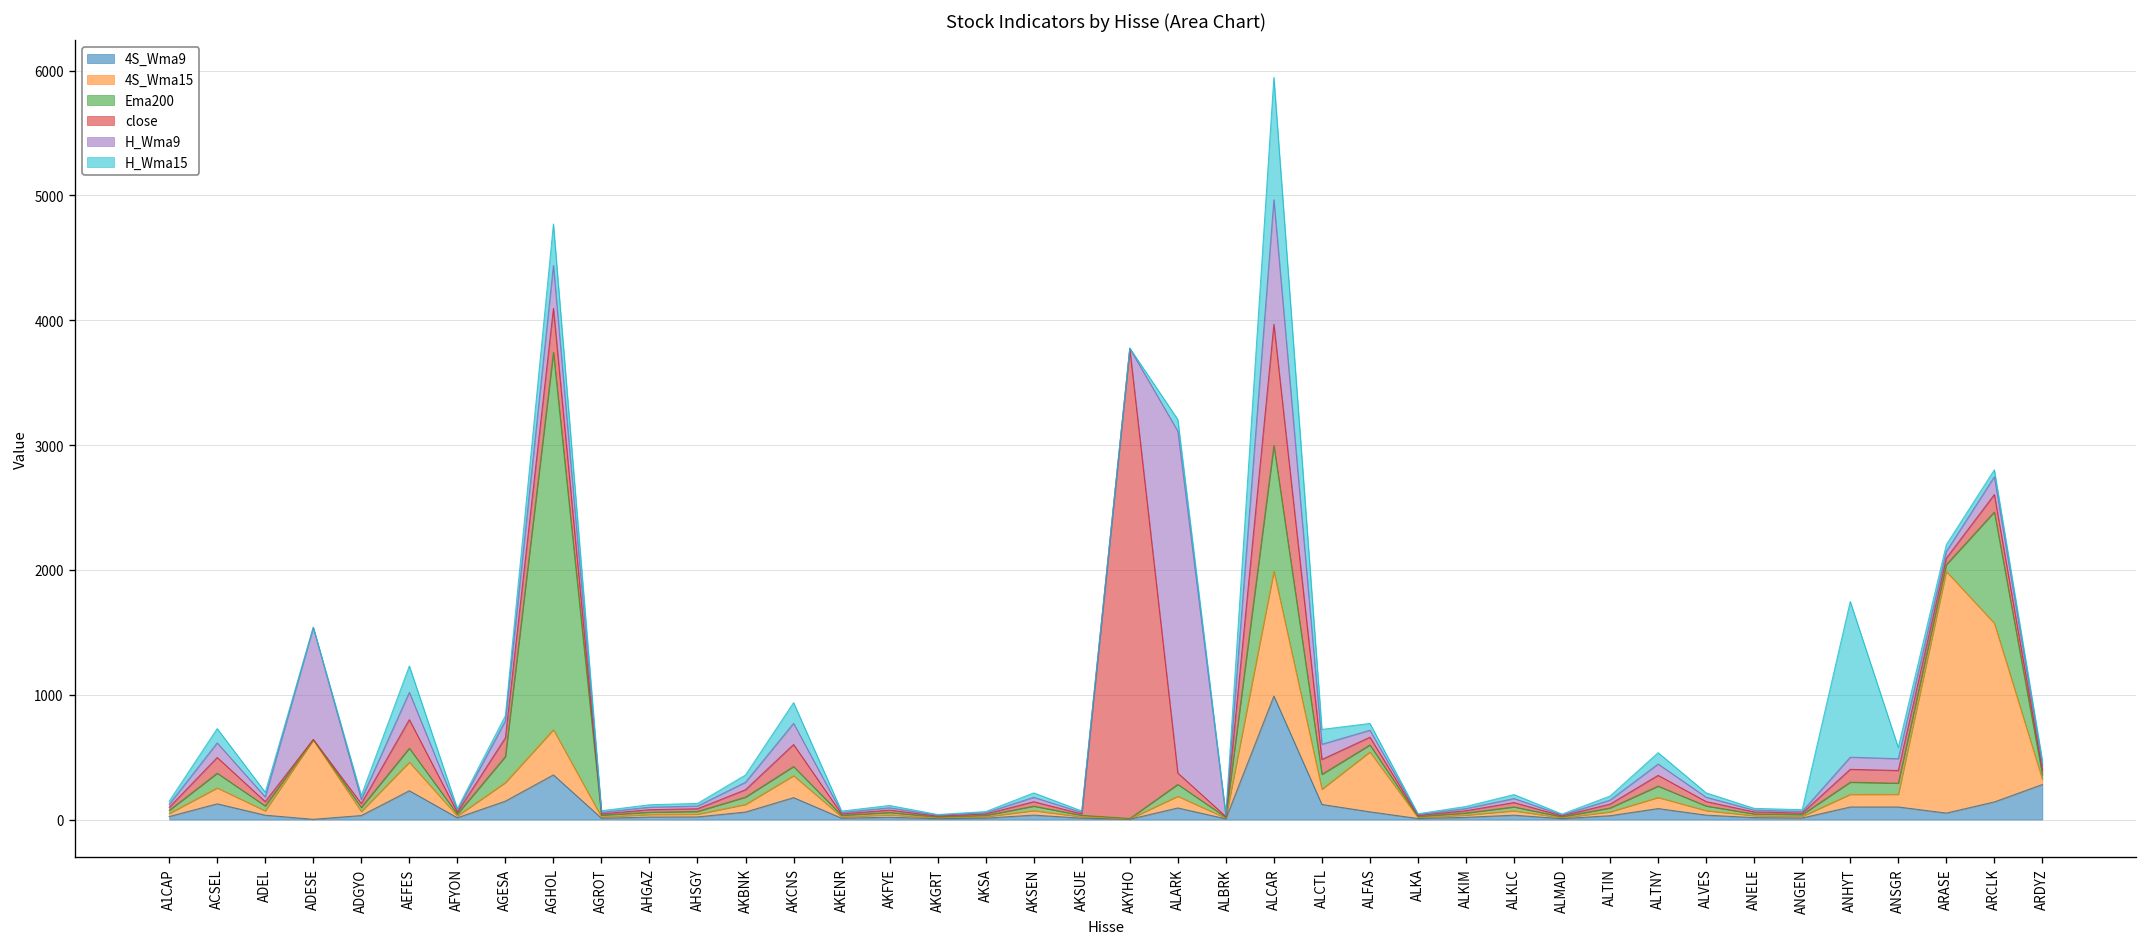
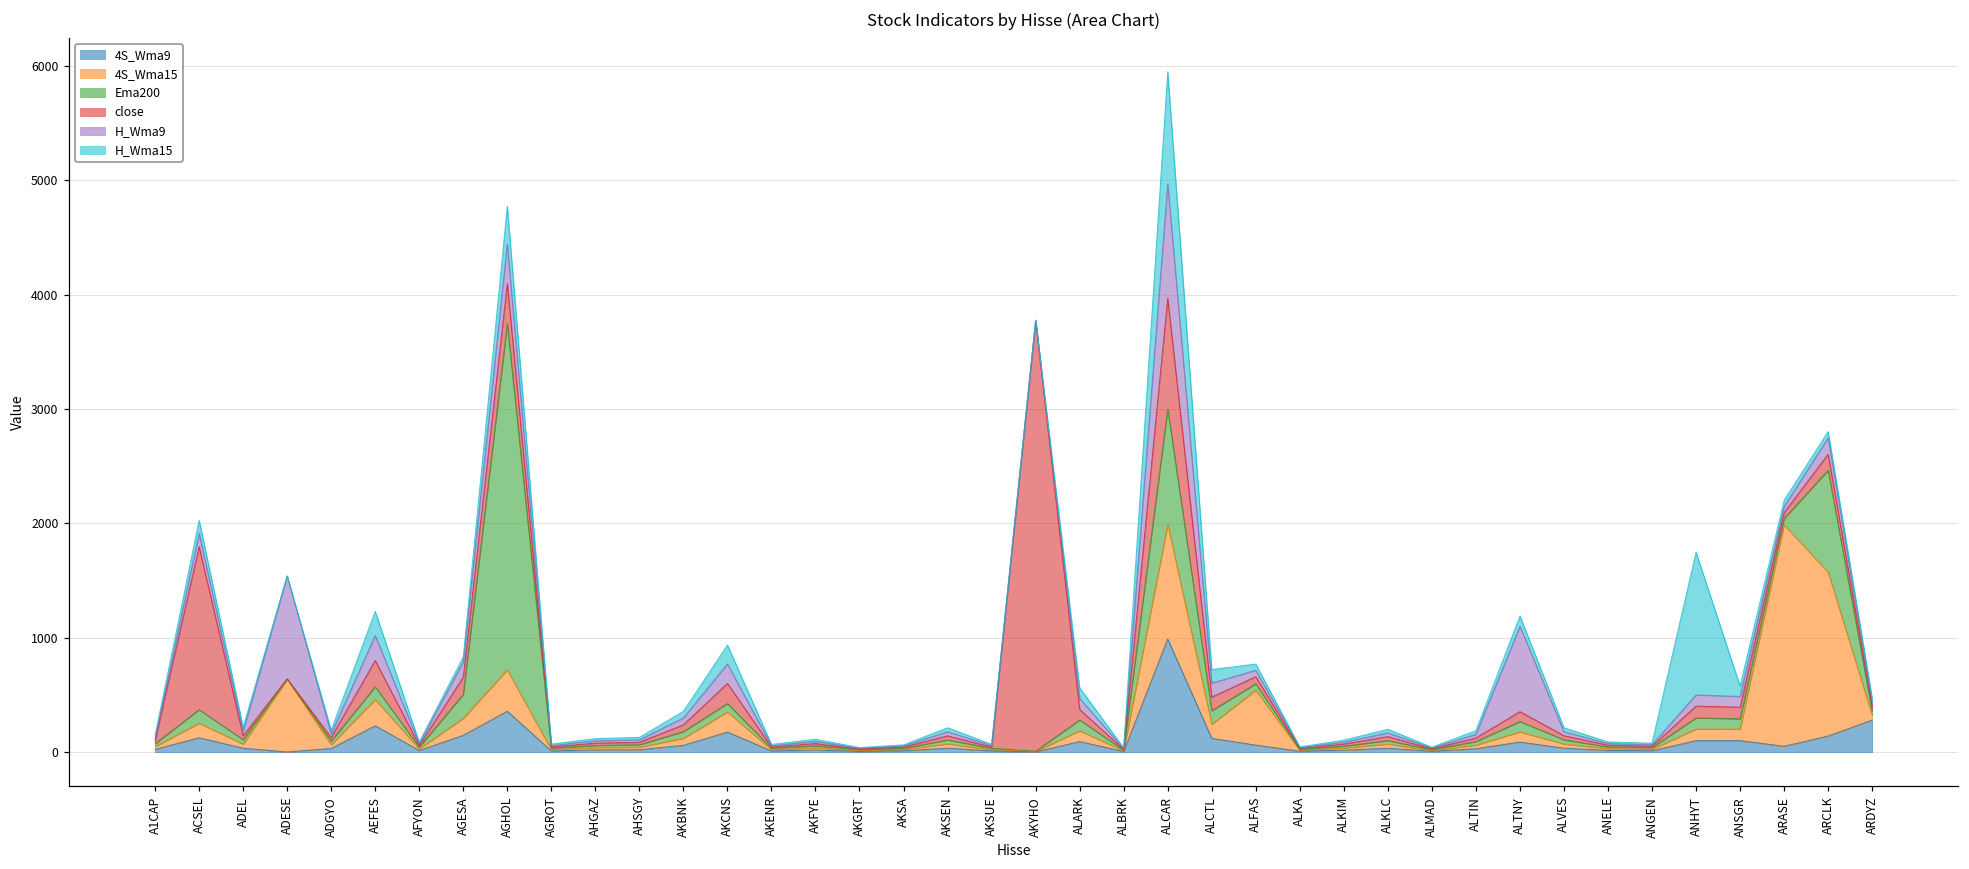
close, ACSEL: 130 -> 1420
H_Wma9, ALARK: 2740 -> 100
H_Wma9, ALTNY: 90 -> 750
